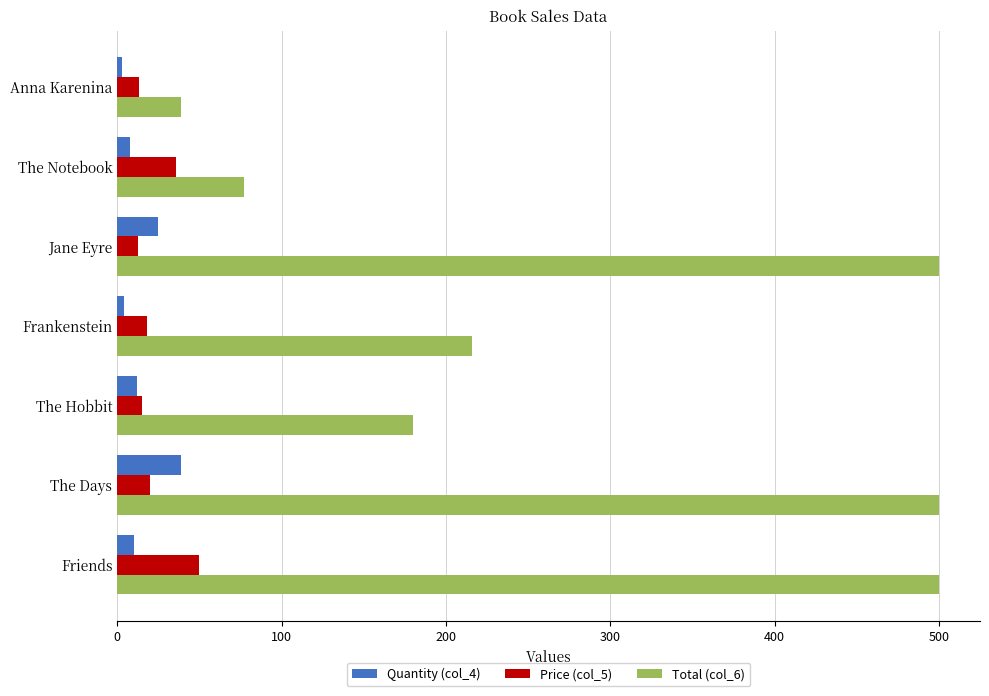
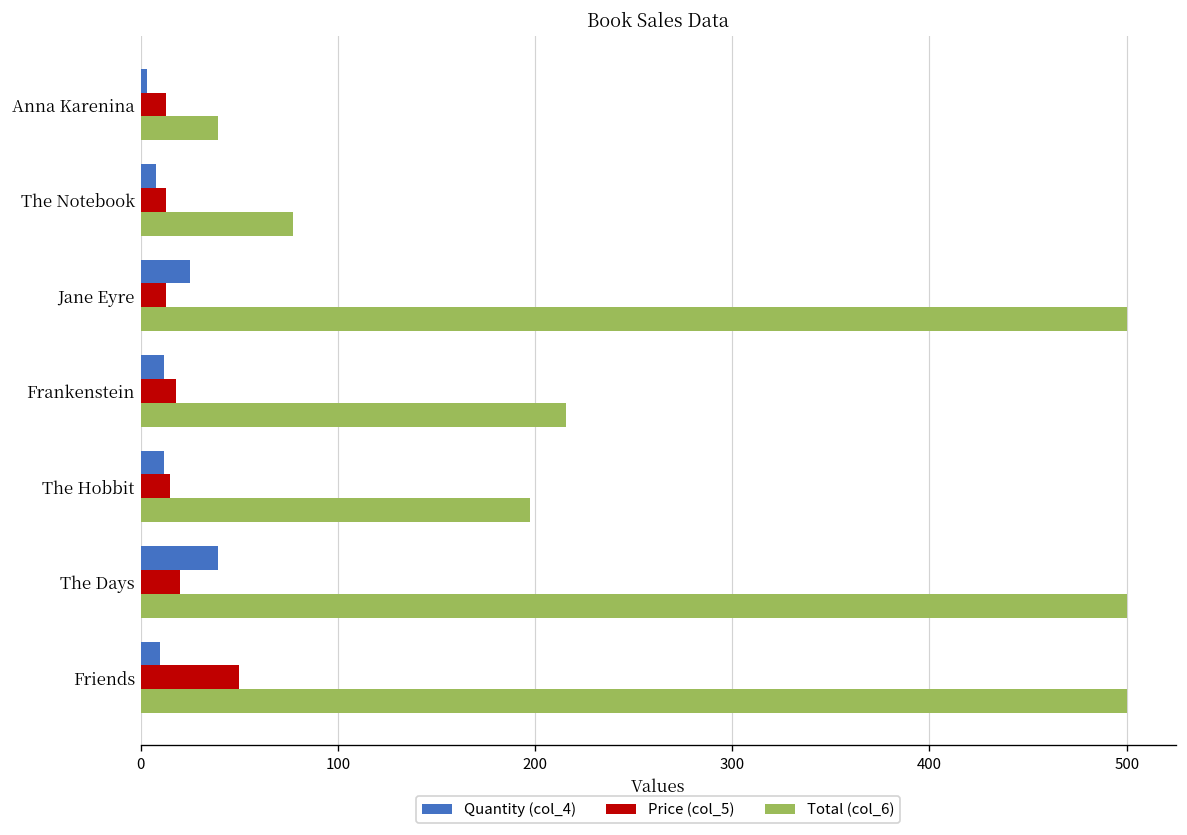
Price (col_5), The Notebook: 36 -> 13
Quantity (col_4), Frankenstein: 4 -> 12
Total (col_6), The Hobbit: 180 -> 197
